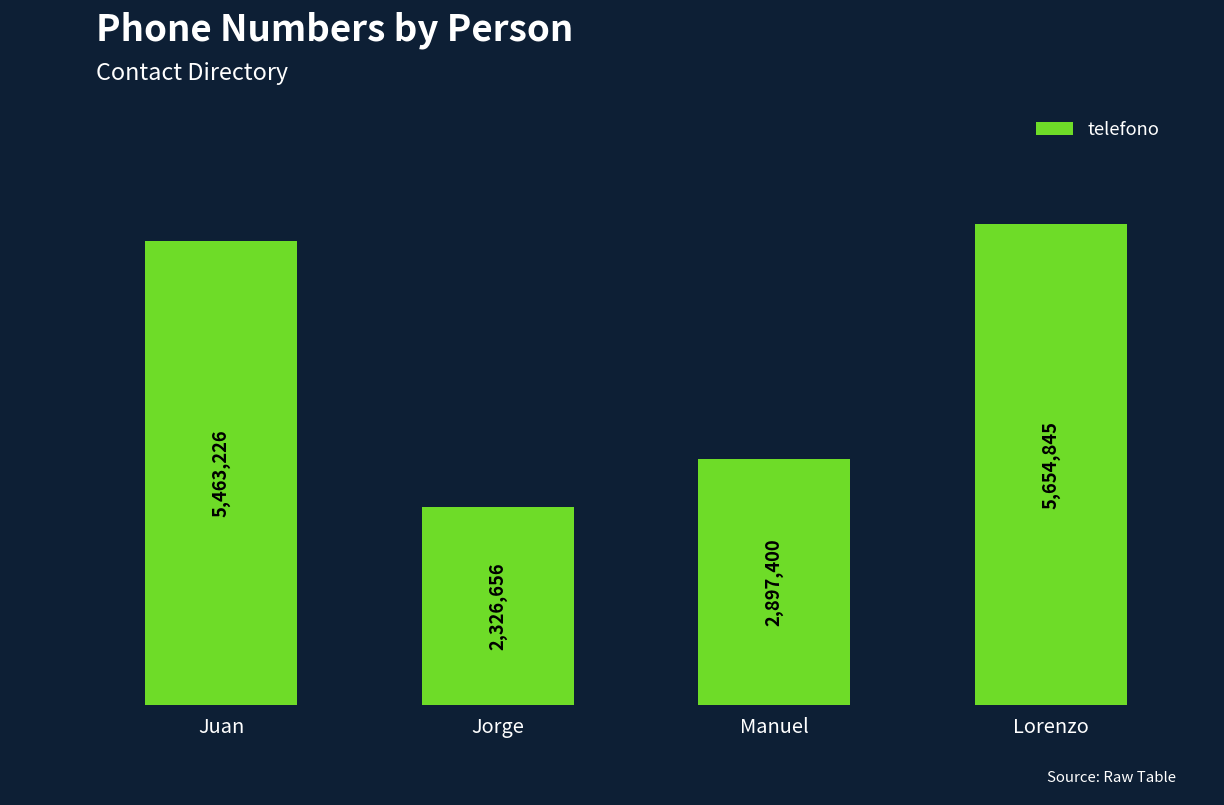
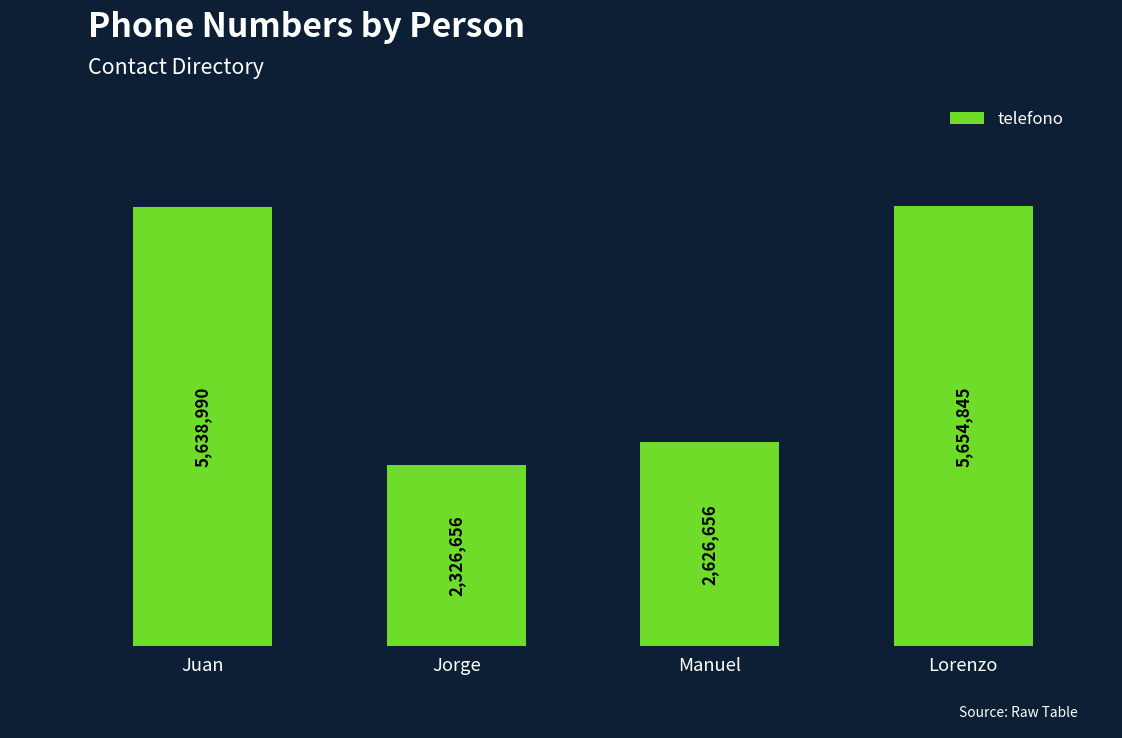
Juan: 5,463,226 -> 5,638,990
Manuel: 2,897,400 -> 2,626,656
